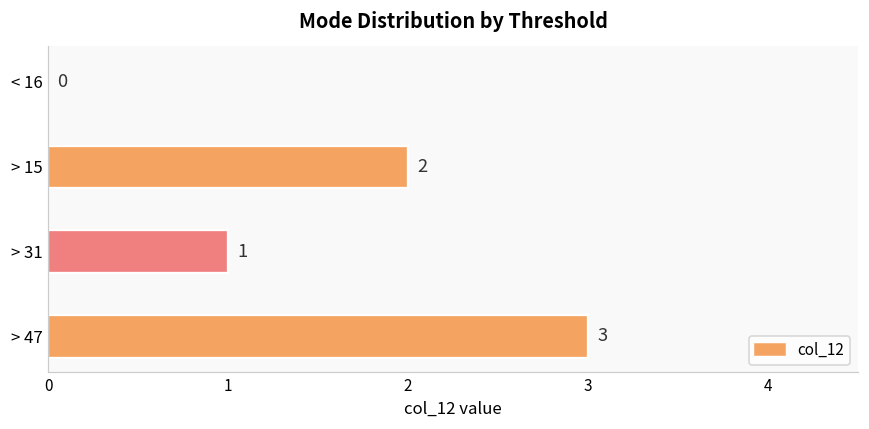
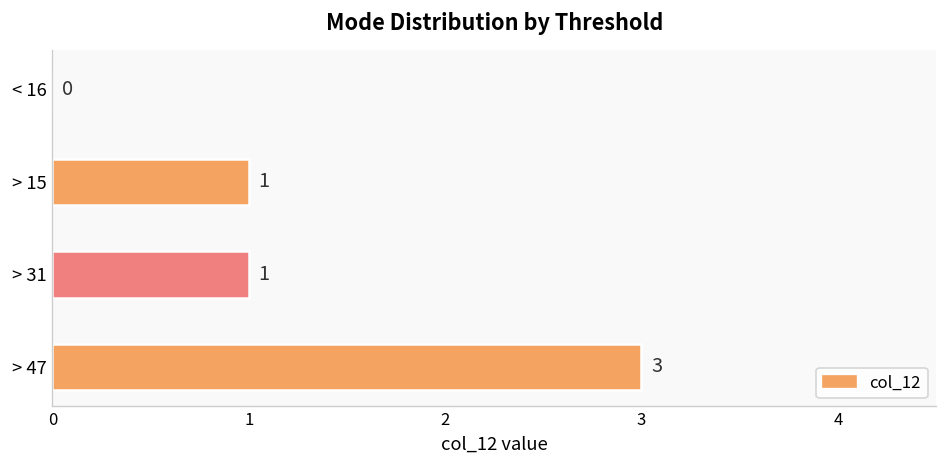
> 15: 2 -> 1
